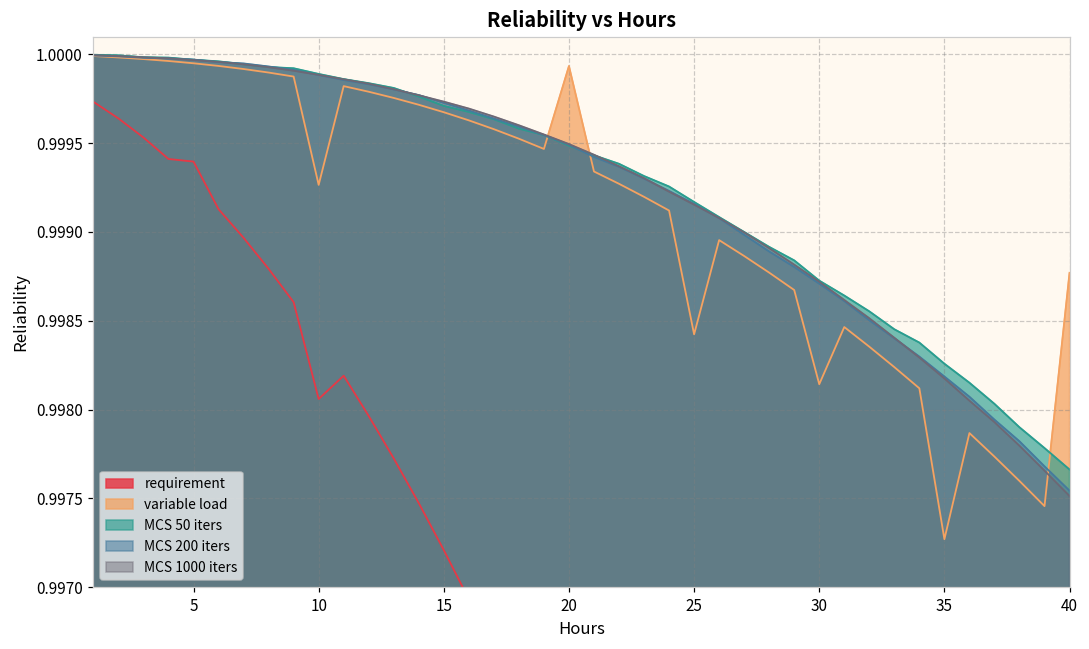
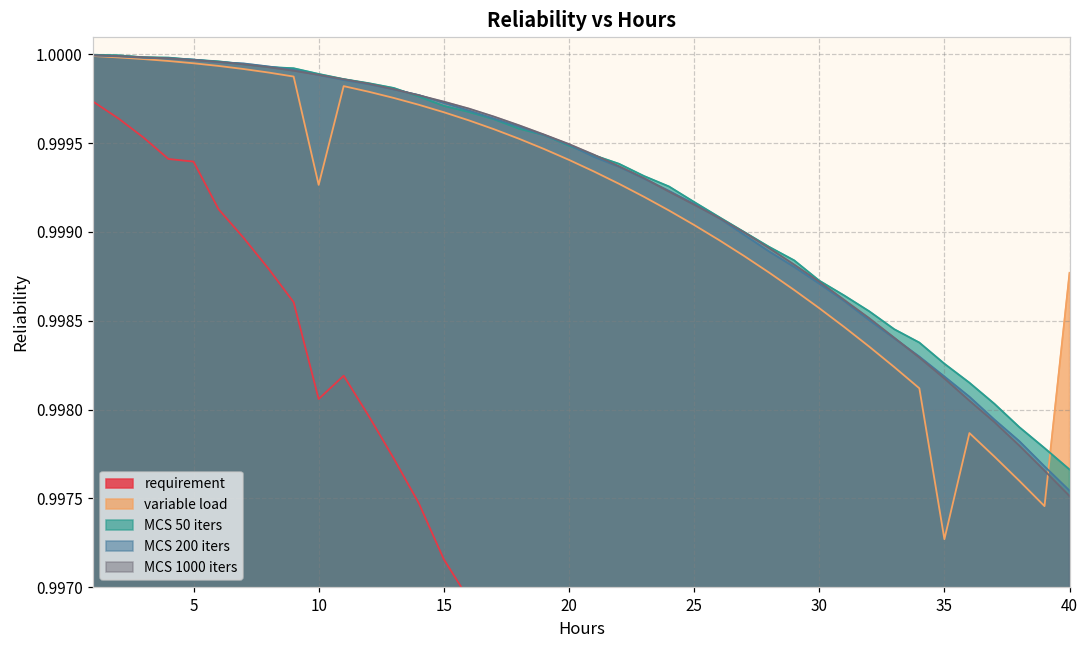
requirement, 15: 0.99721 -> 0.99716
variable load, 20: 0.99993 -> 0.99941
variable load, 25: 0.99842 -> 0.99904
variable load, 30: 0.99814 -> 0.99857
